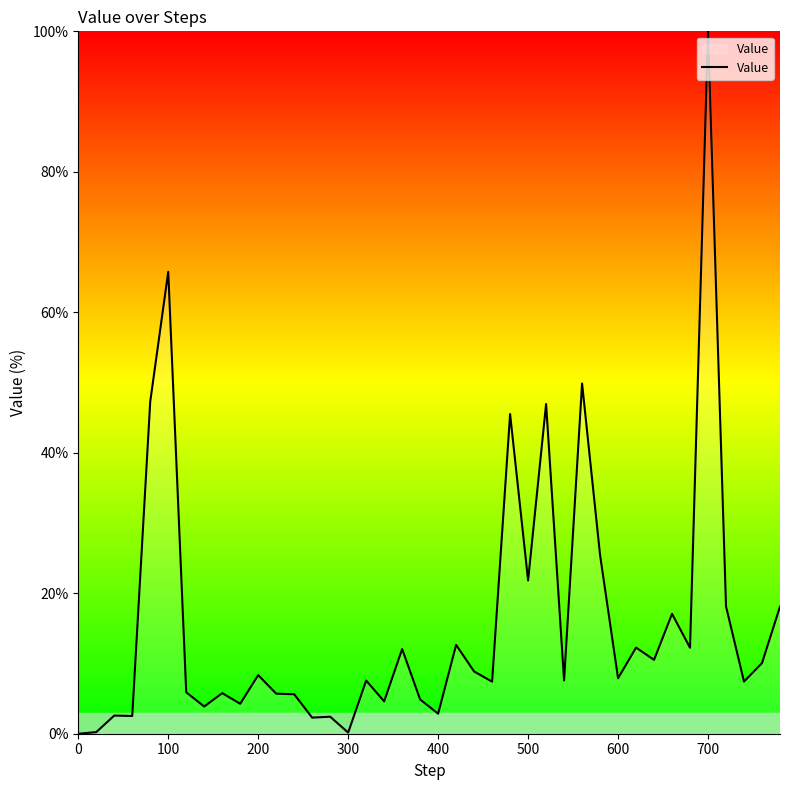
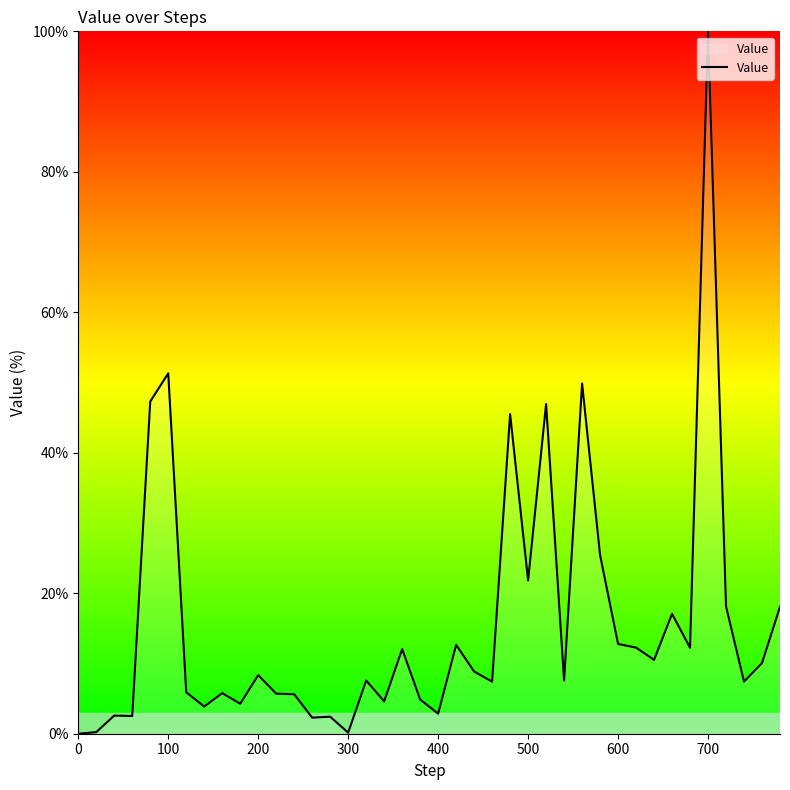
100: 66% -> 51%
600: 8% -> 13%
